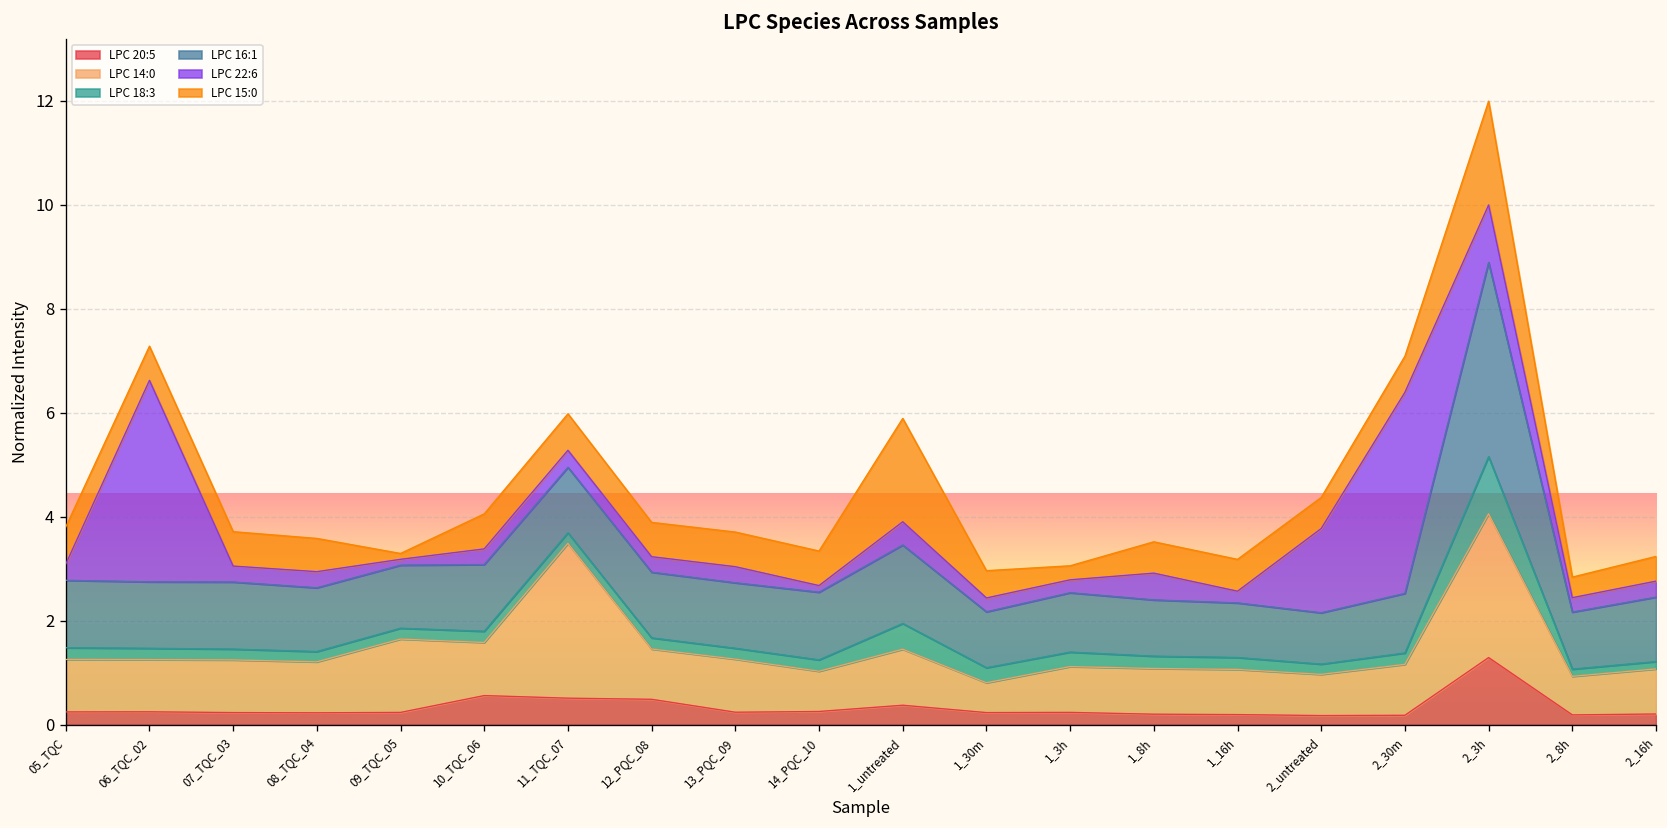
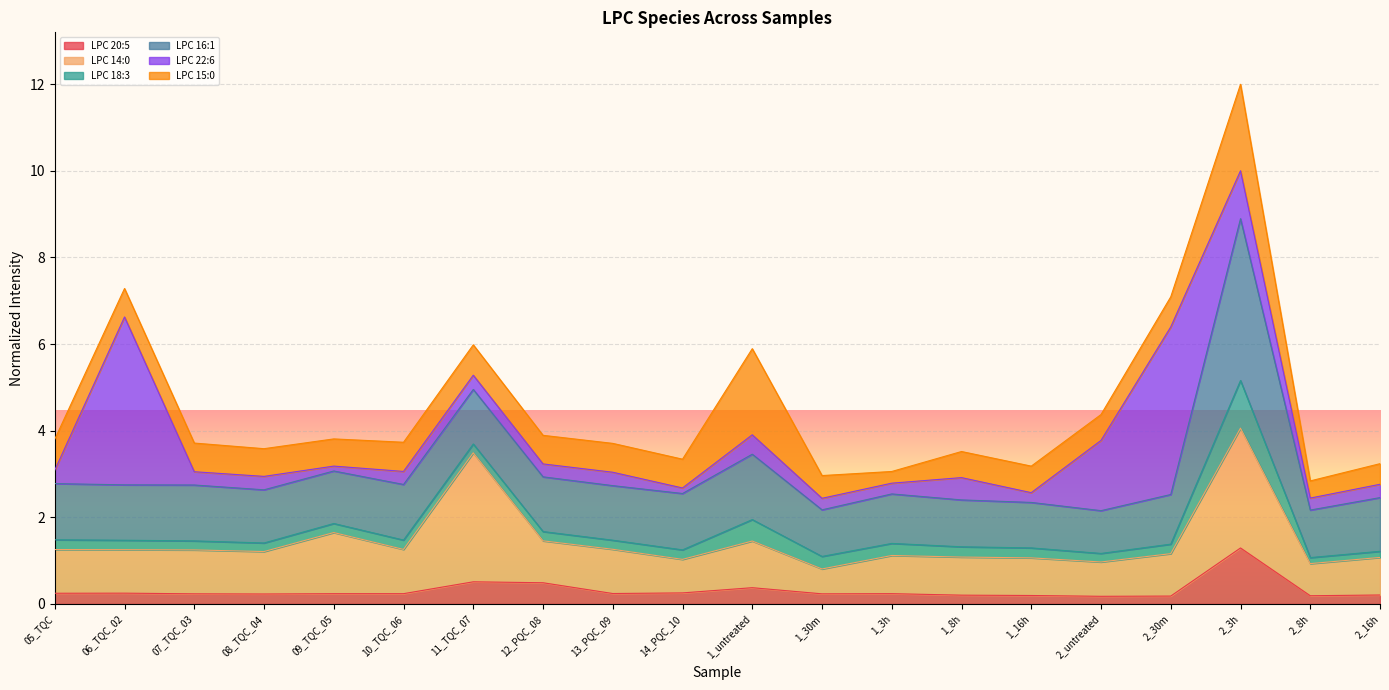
LPC 15:0, 09_TQC_05: 0.1 -> 0.6
LPC 20:5, 10_TQC_06: 0.6 -> 0.2
